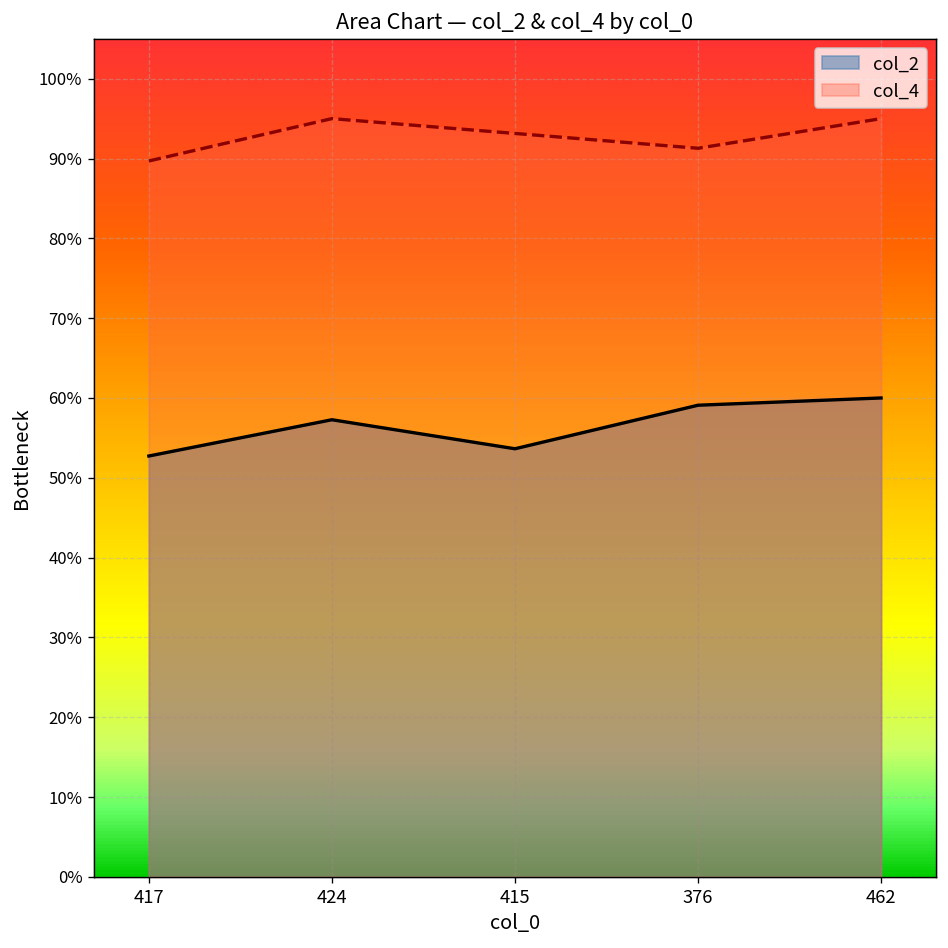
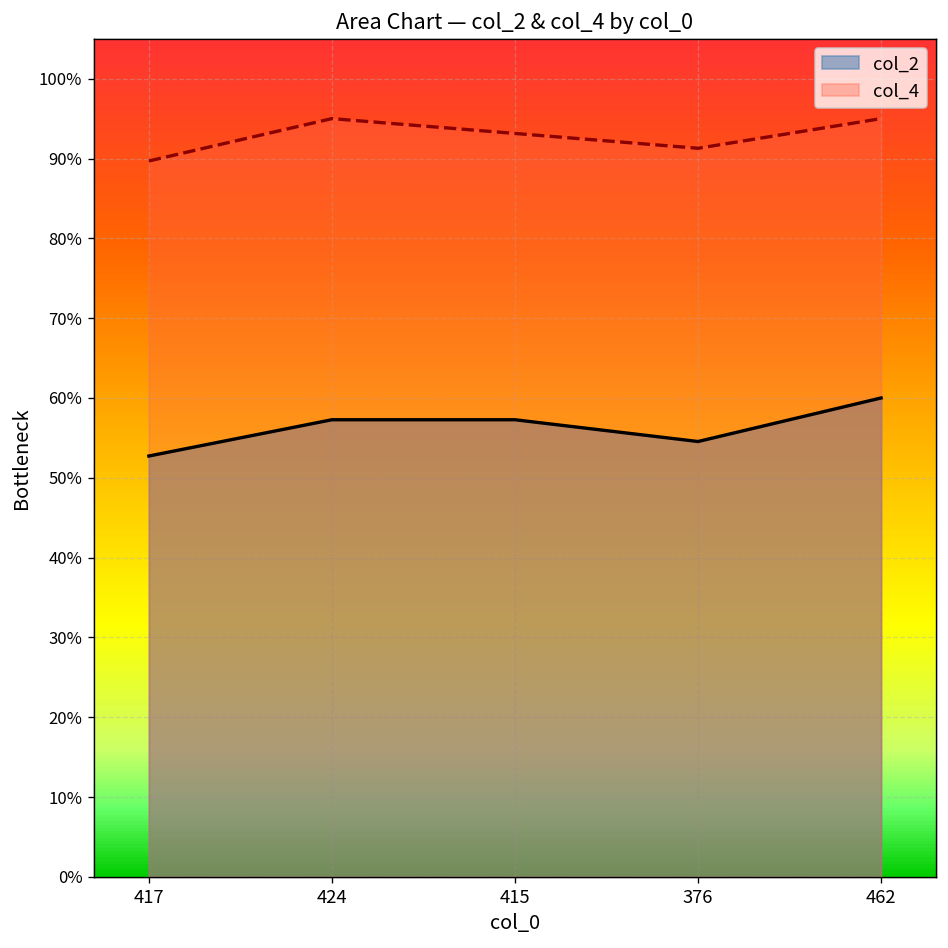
col_2, 415: 54% -> 57%
col_2, 376: 59% -> 55%
